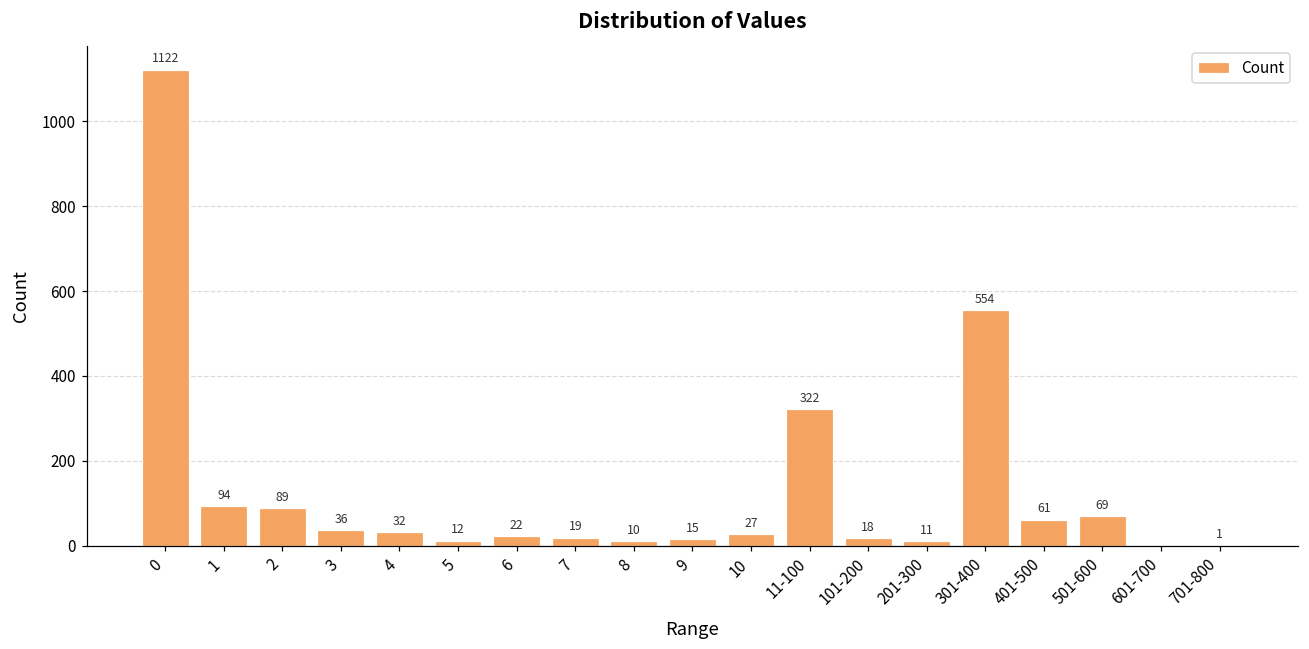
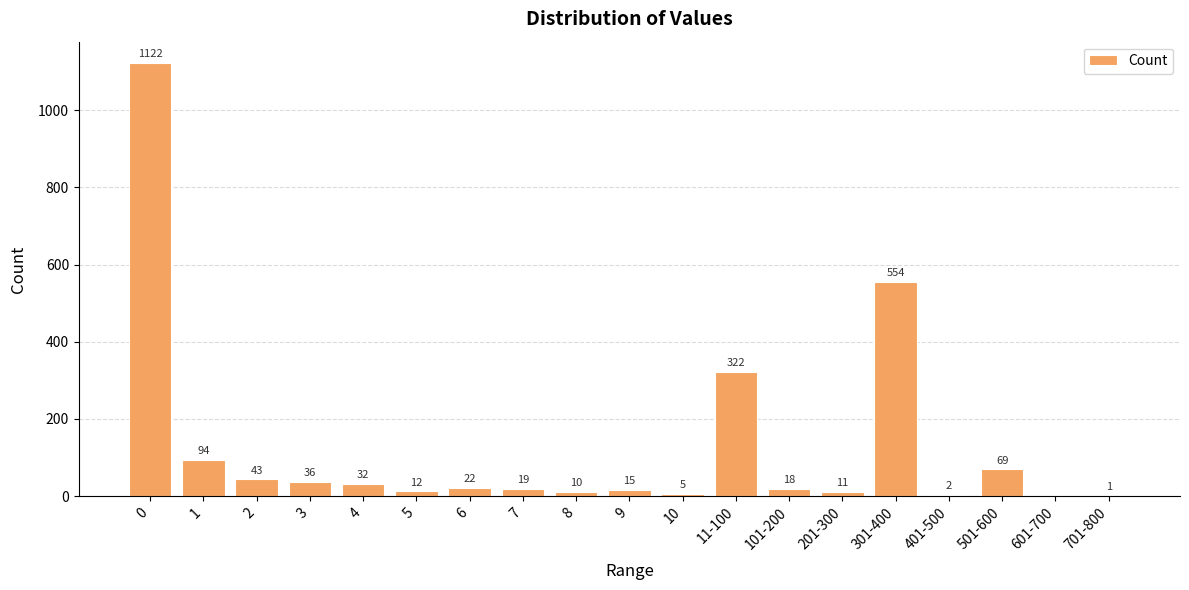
2: 89 -> 43
10: 27 -> 5
401-500: 61 -> 2
